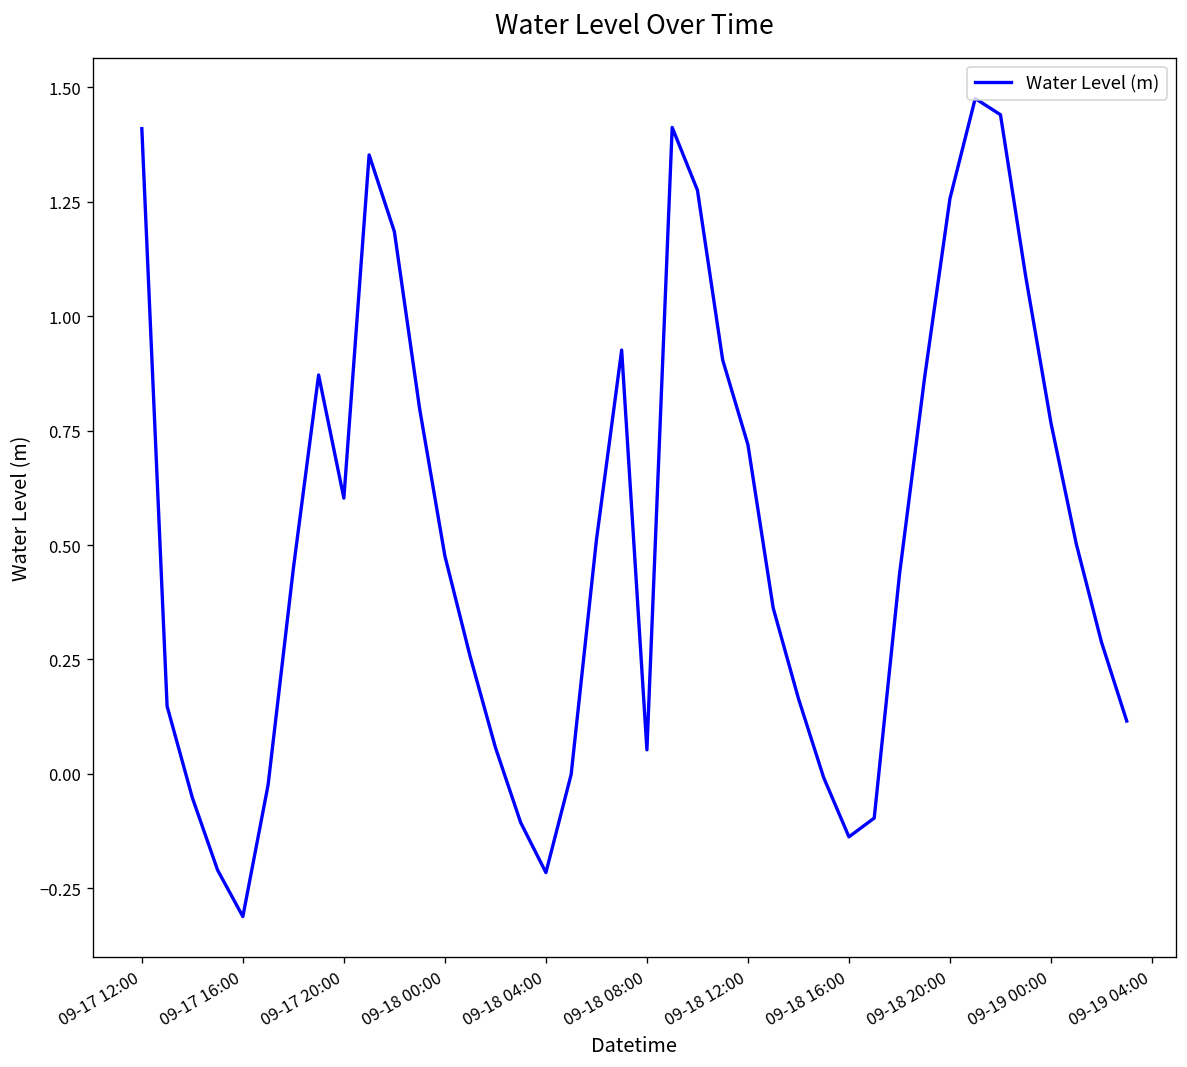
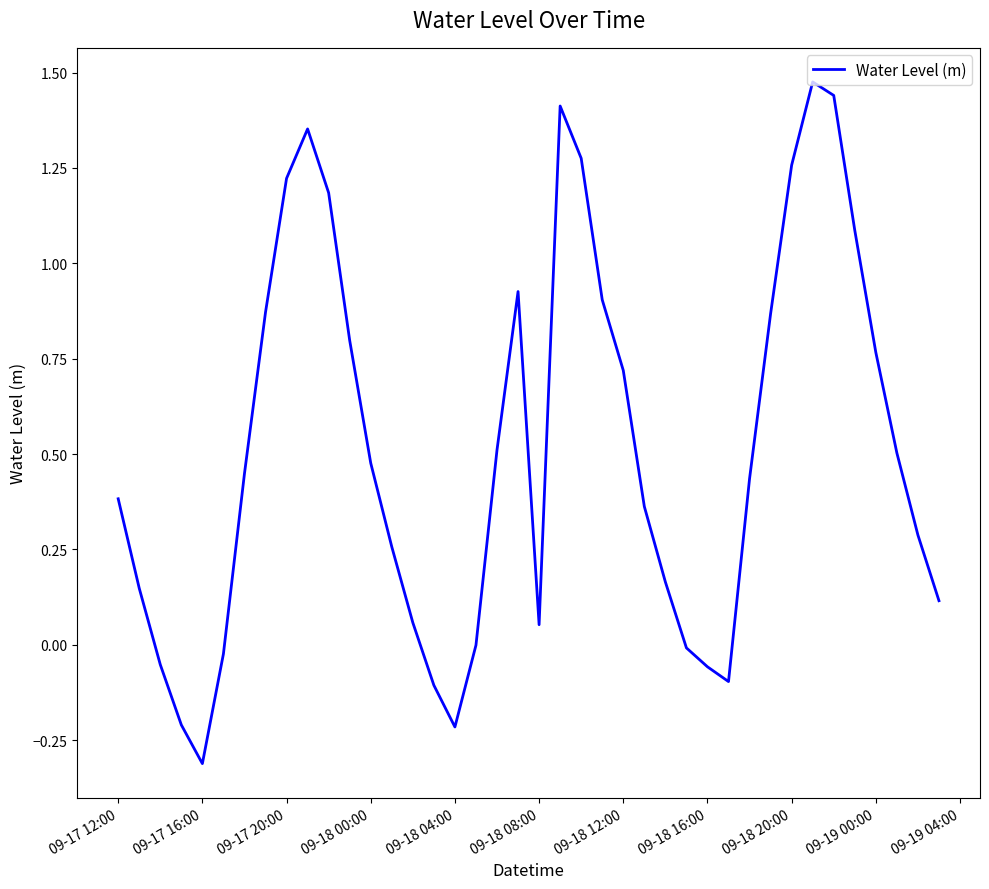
09-17 12:00: 1.41 -> 0.38
09-17 20:00: 0.60 -> 1.22
09-18 16:00: -0.14 -> -0.06
